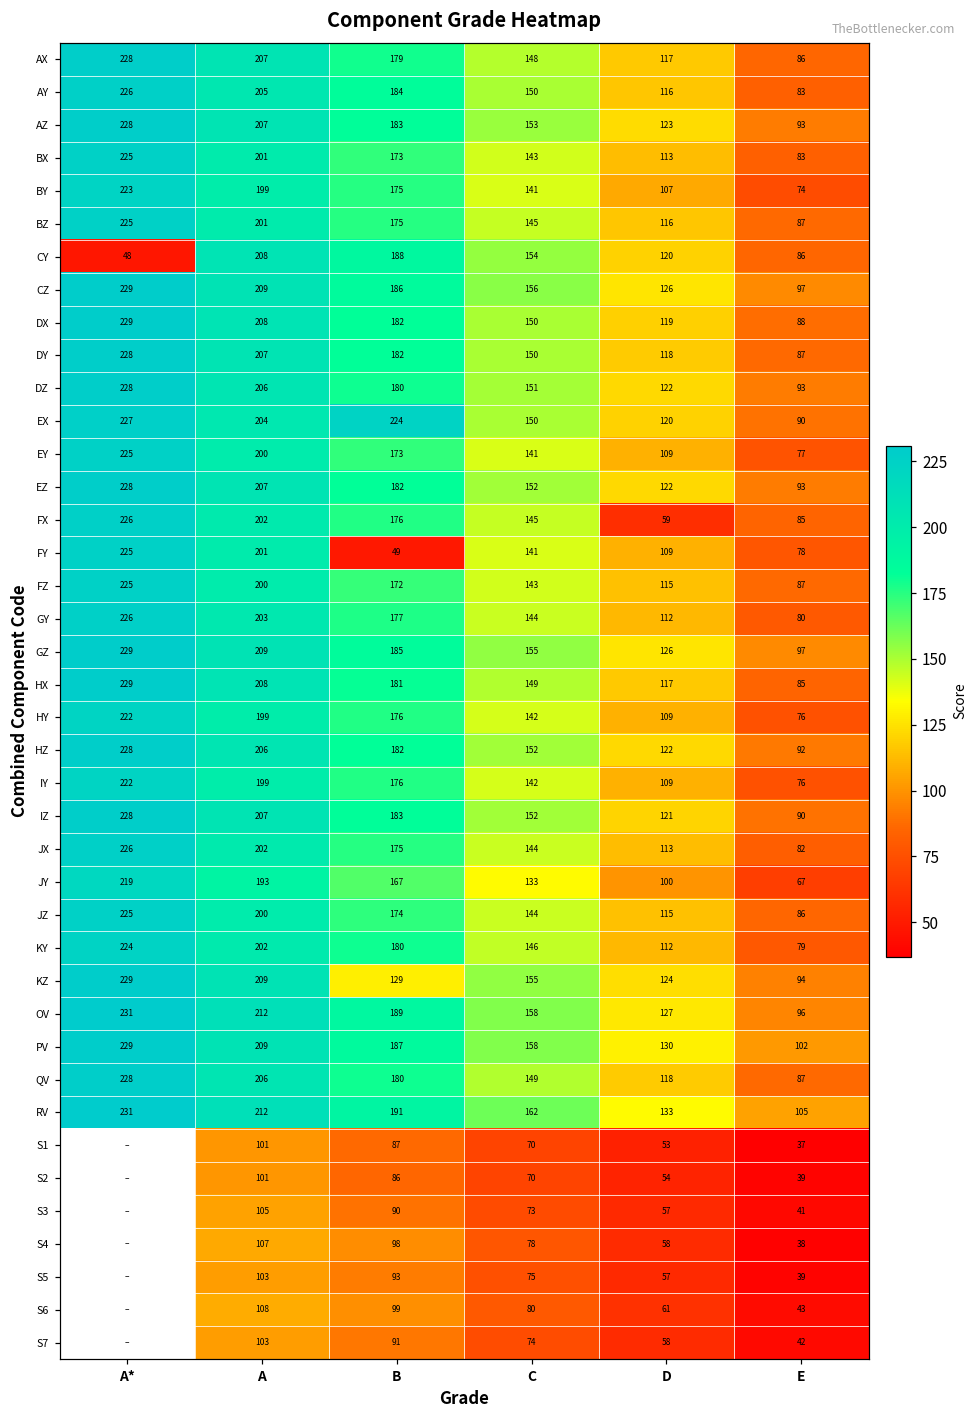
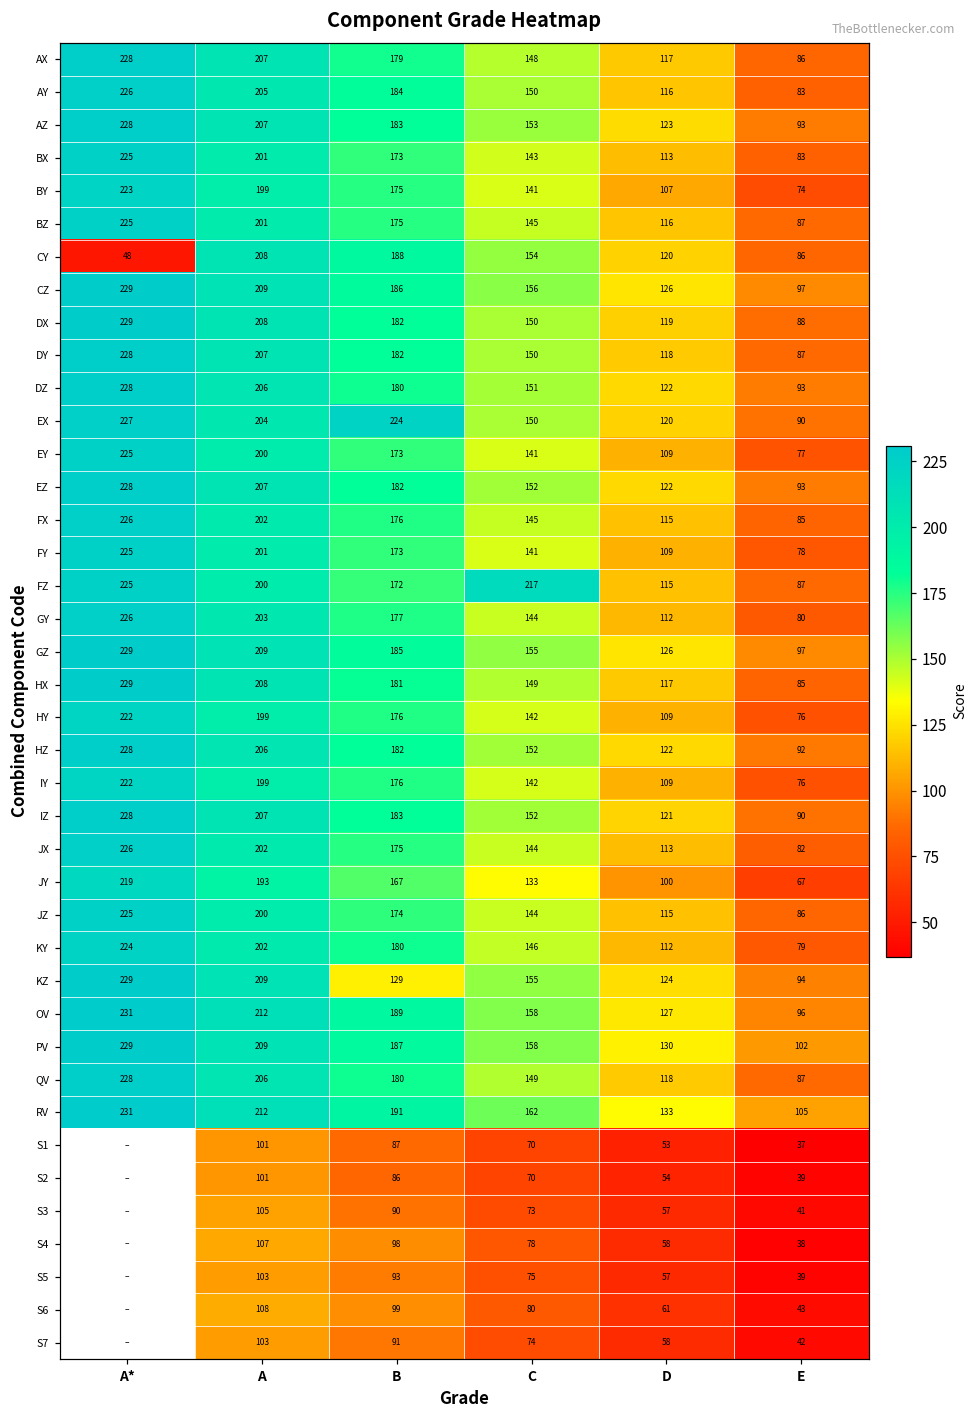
FX, D: 59 -> 115
FY, B: 49 -> 173
FZ, C: 143 -> 217
